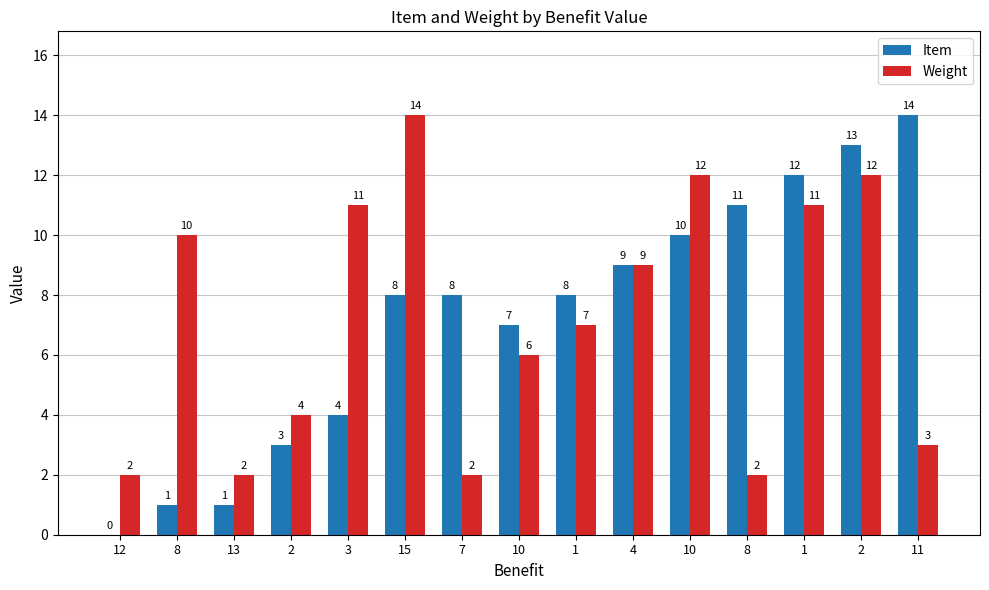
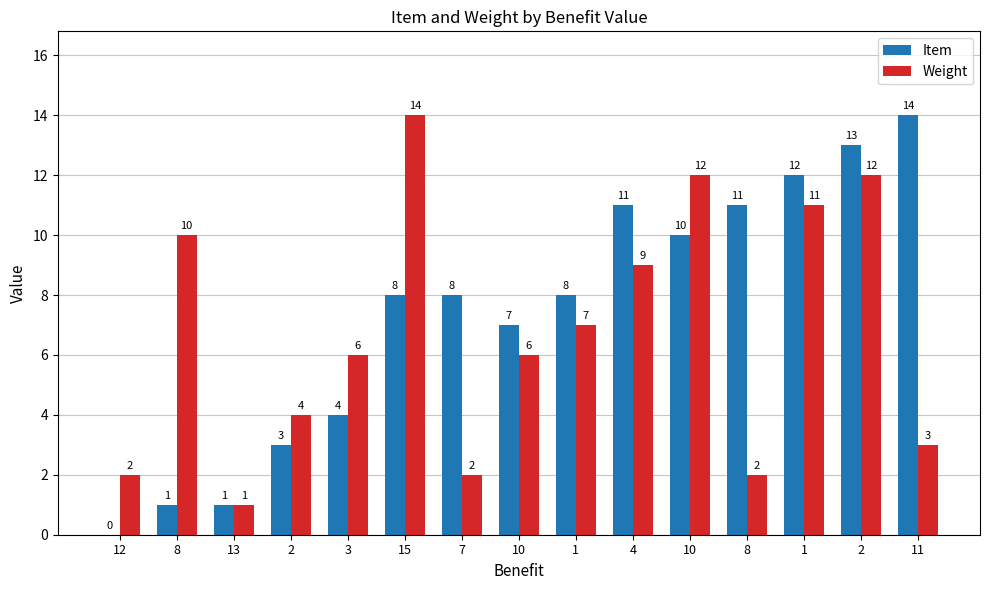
Weight, 13: 2 -> 1
Weight, 3: 11 -> 6
Item, 4: 9 -> 11
